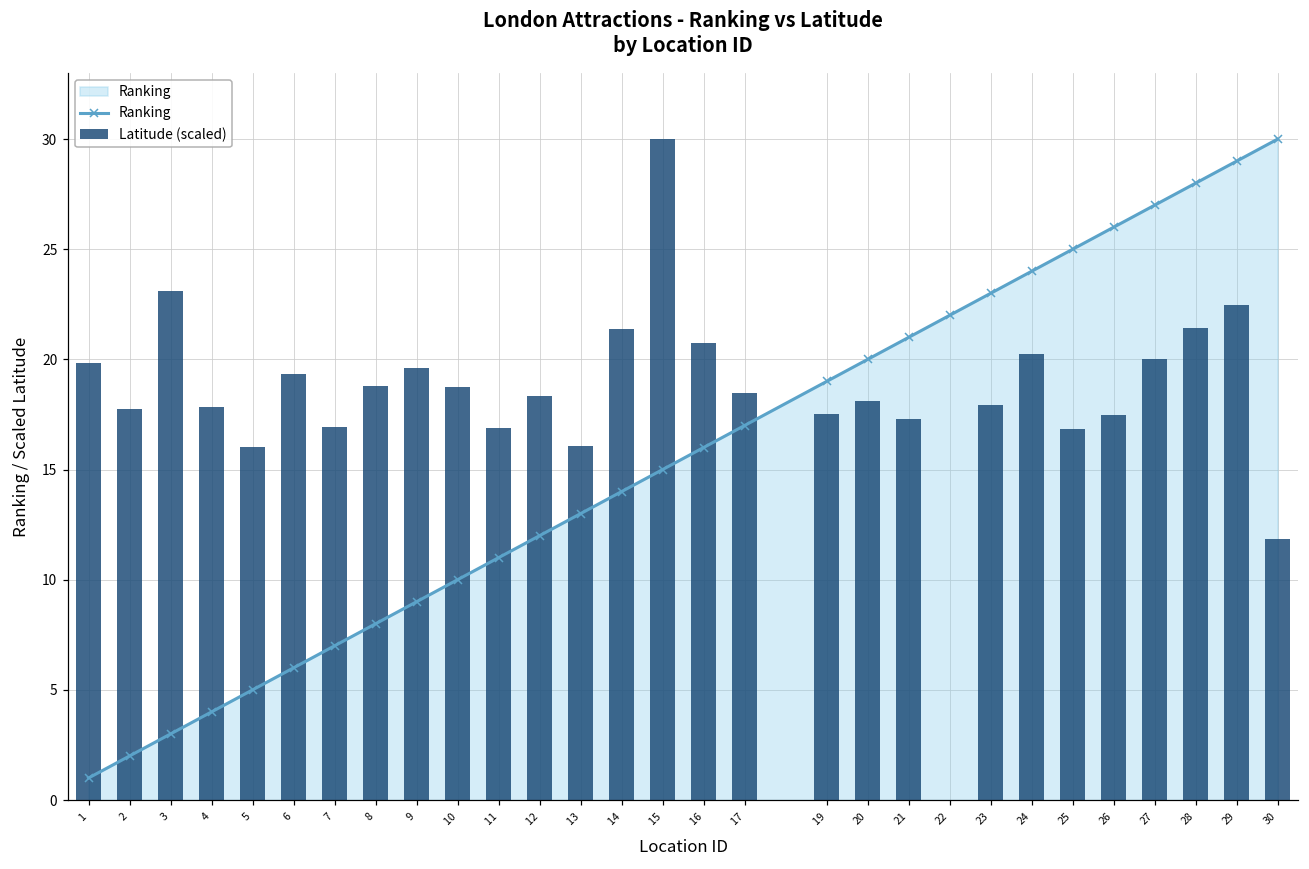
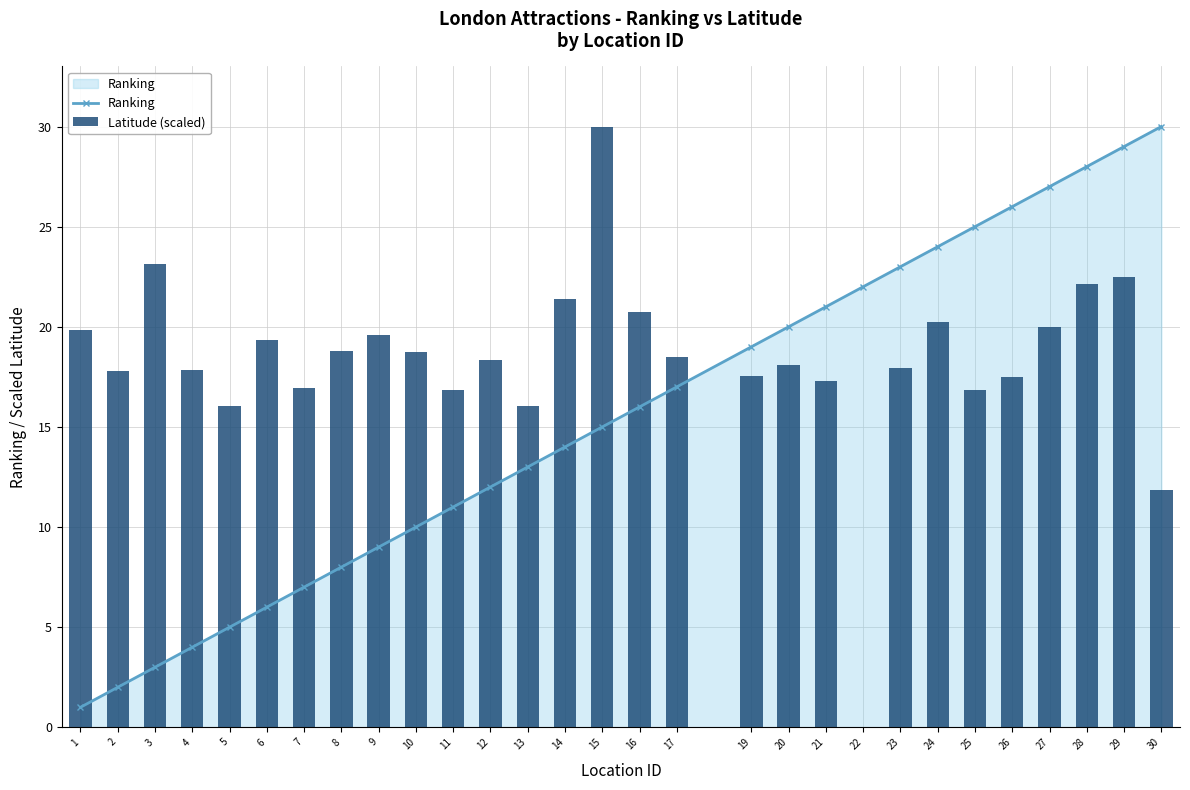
Latitude (scaled), 28: 21.4 -> 22.1
